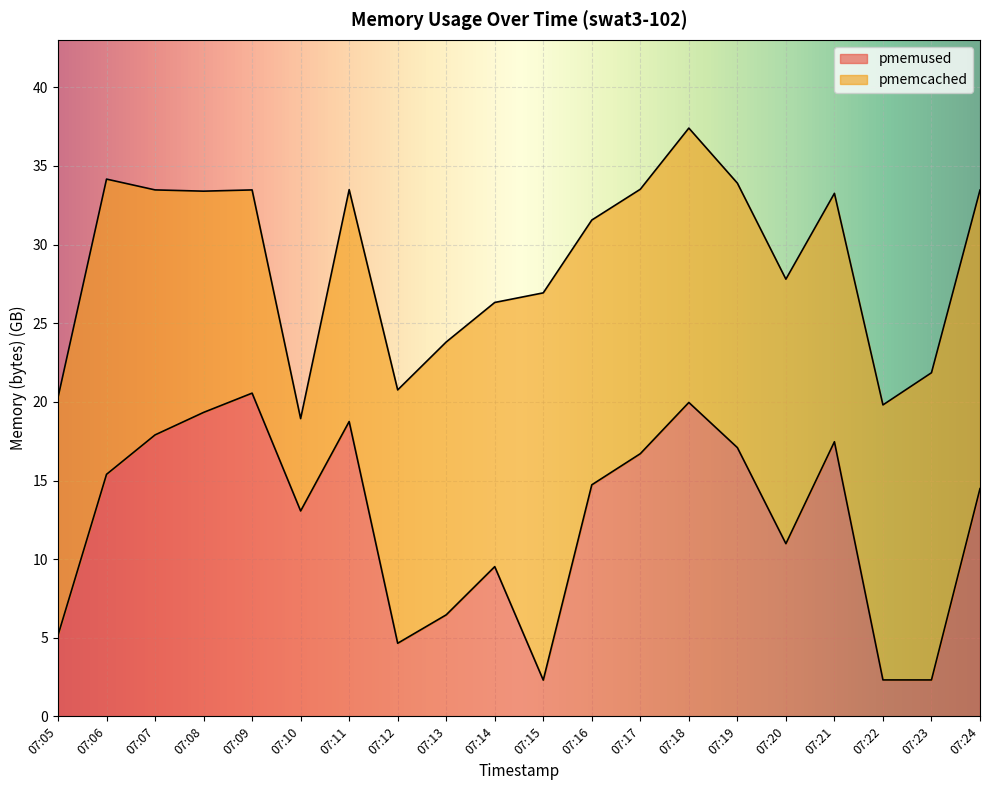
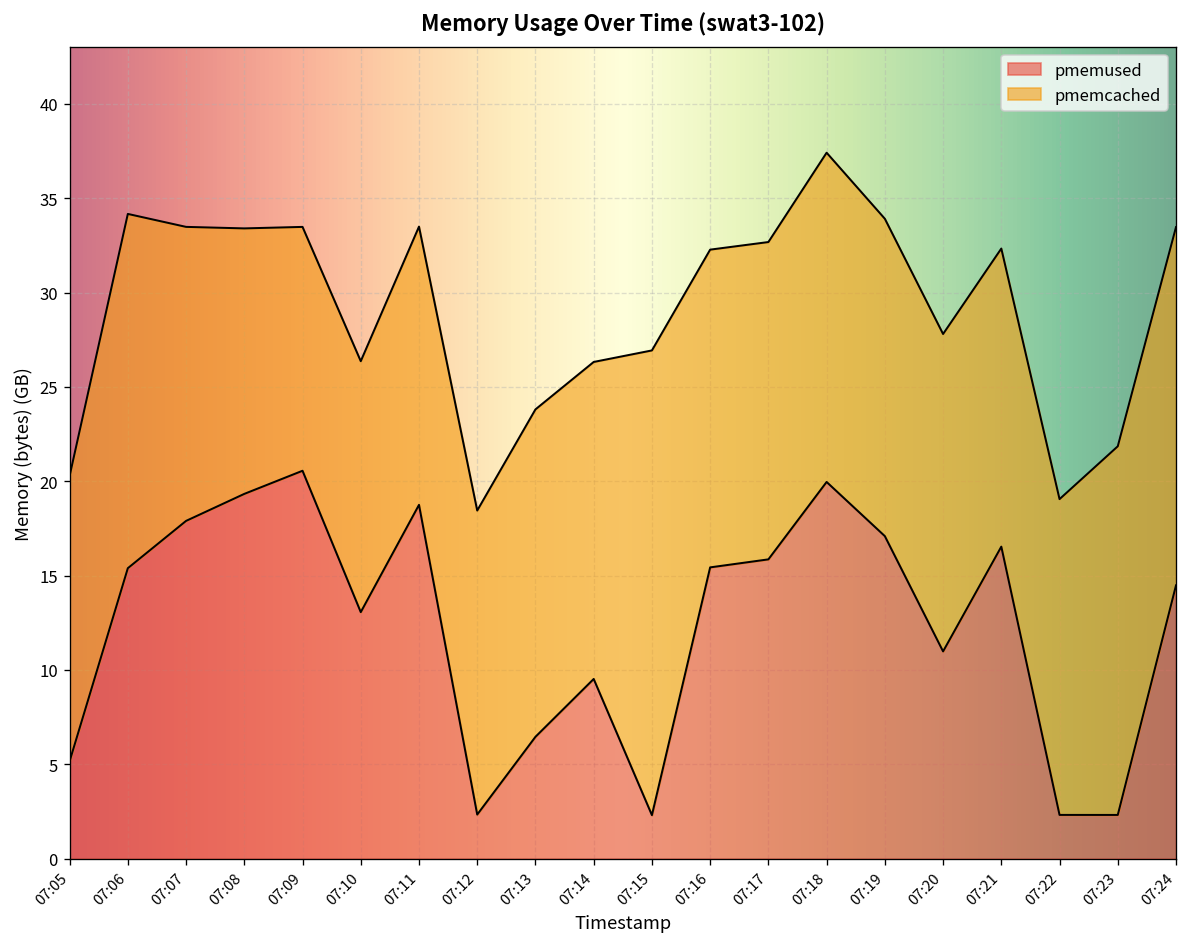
pmemcached, 07:10: 5.9 -> 13.3
pmemused, 07:12: 4.7 -> 2.3
pmemused, 07:16: 14.7 -> 15.4
pmemused, 07:17: 16.7 -> 15.9
pmemused, 07:21: 17.5 -> 16.5
pmemcached, 07:22: 17.5 -> 16.7
